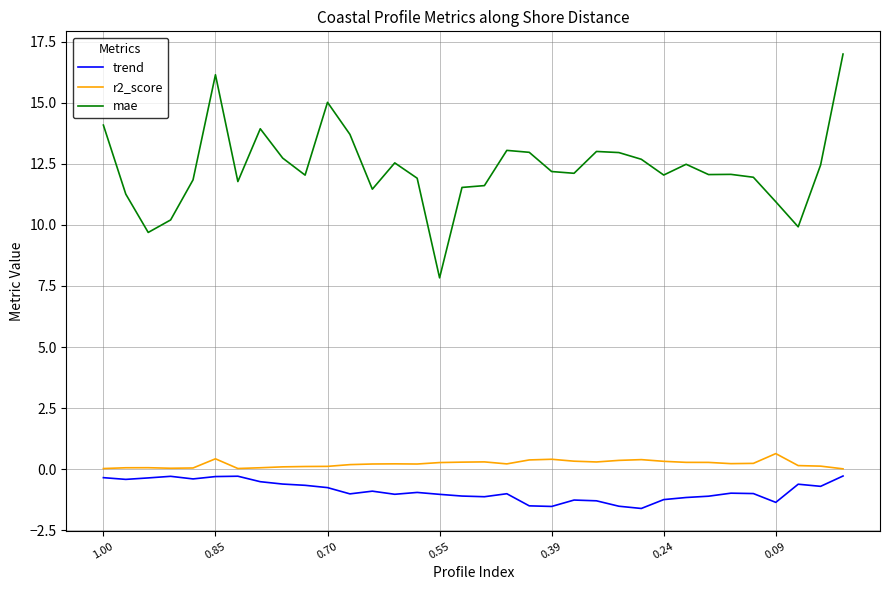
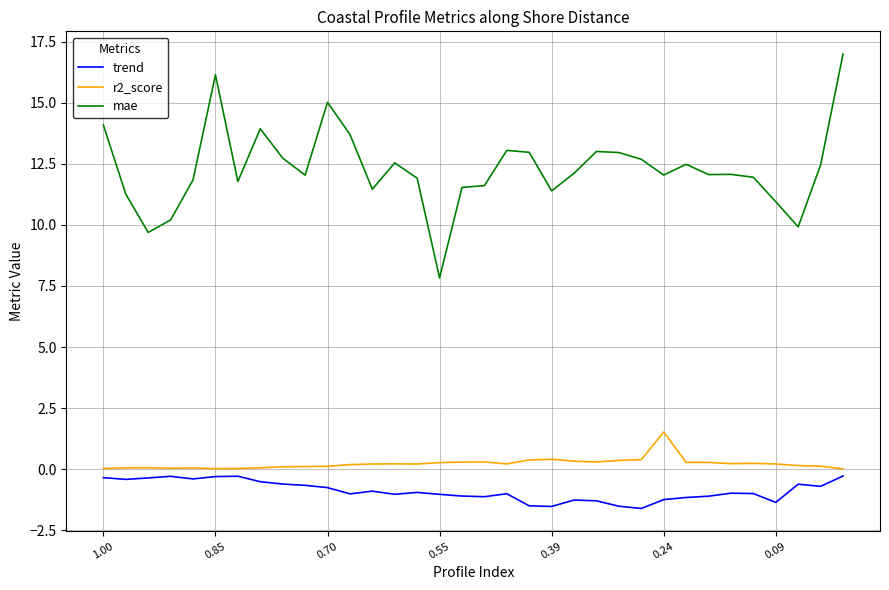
r2_score, 0.85: 0.4 -> 0.0
mae, 0.39: 12.2 -> 11.4
r2_score, 0.24: 0.3 -> 1.5
r2_score, 0.09: 0.6 -> 0.2
